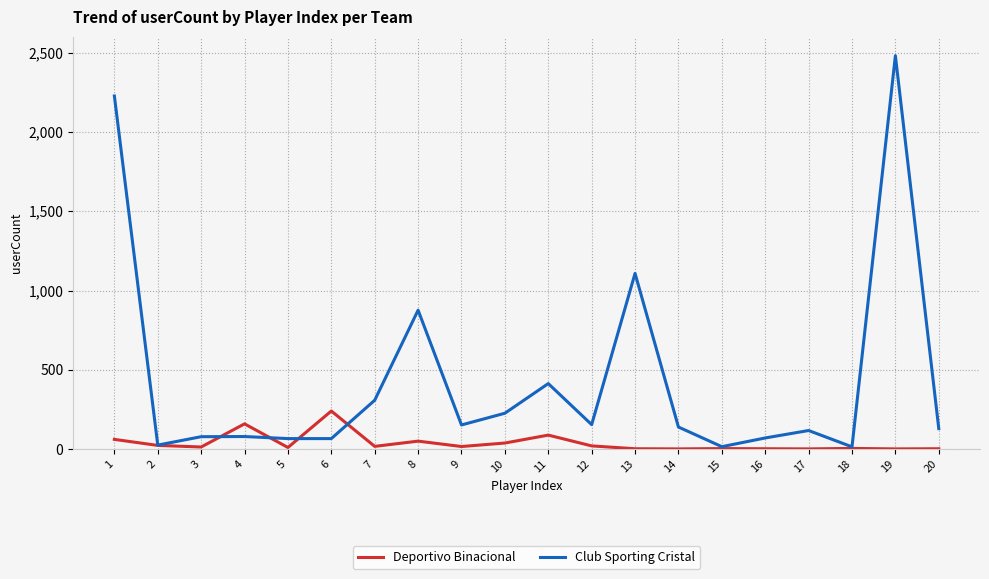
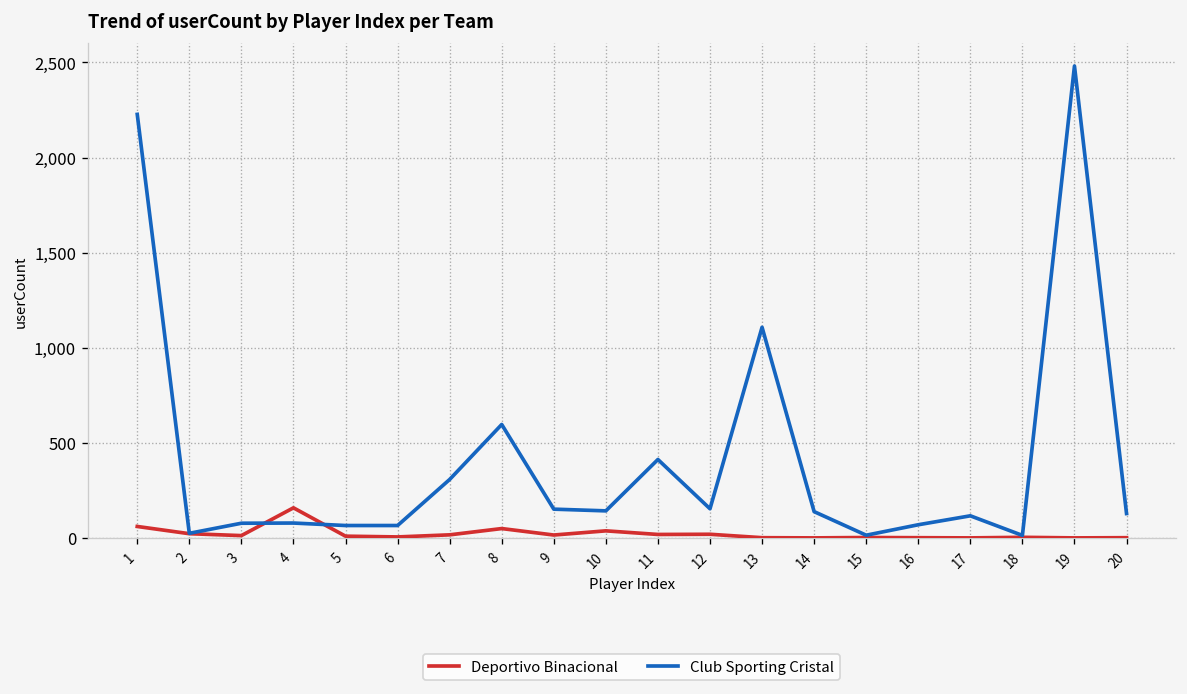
Deportivo Binacional, 6: 240 -> 10
Club Sporting Cristal, 8: 880 -> 600
Club Sporting Cristal, 10: 230 -> 140
Deportivo Binacional, 11: 90 -> 20
